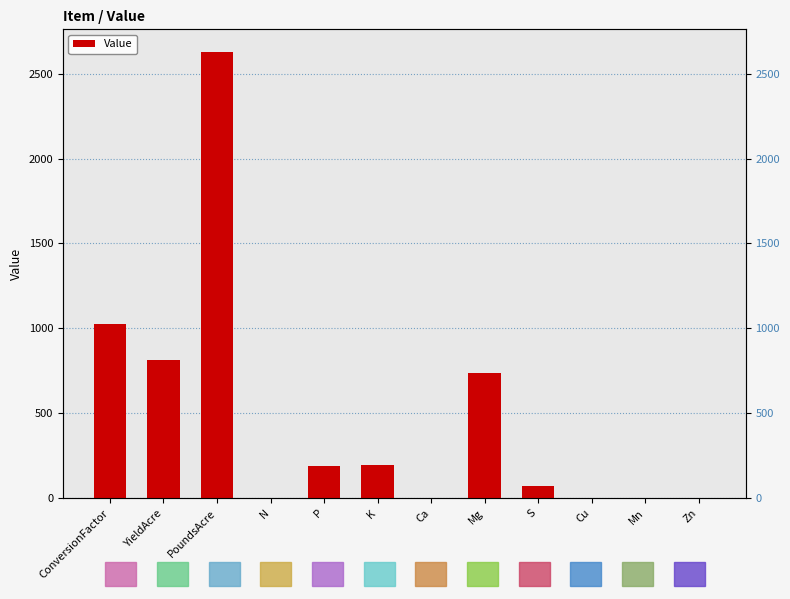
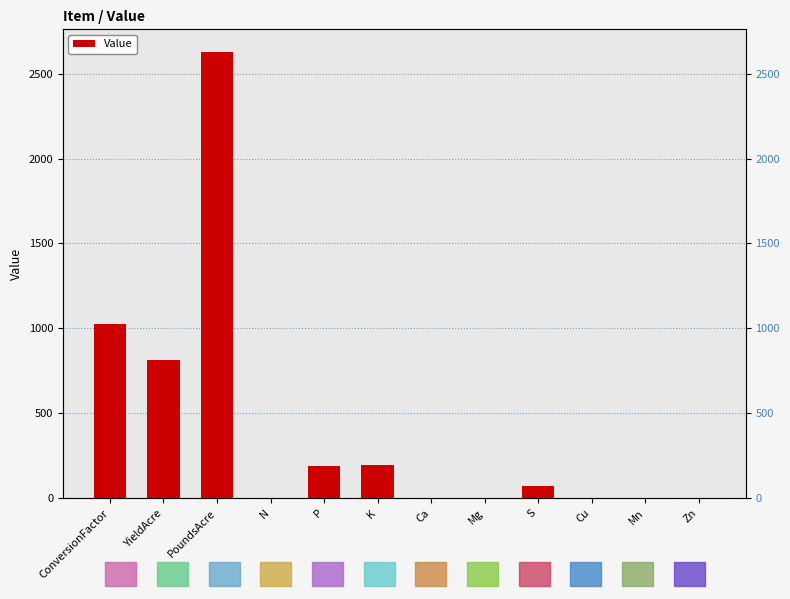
Mg: 740 -> 0
